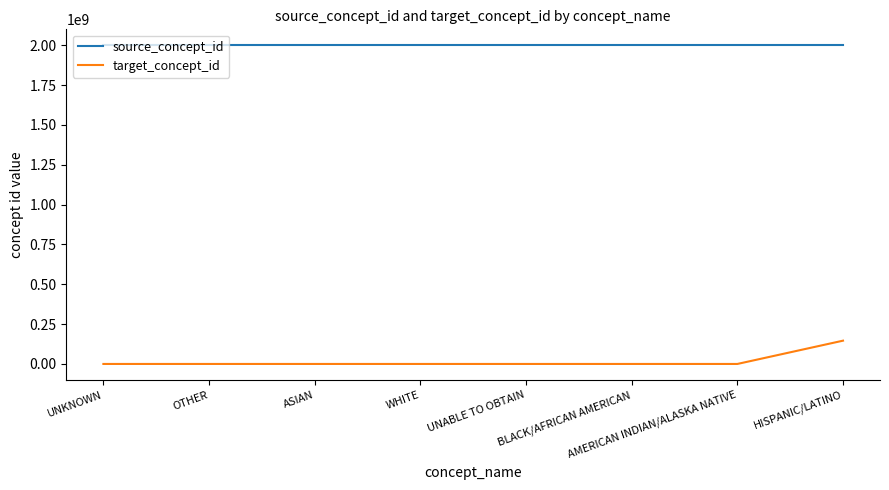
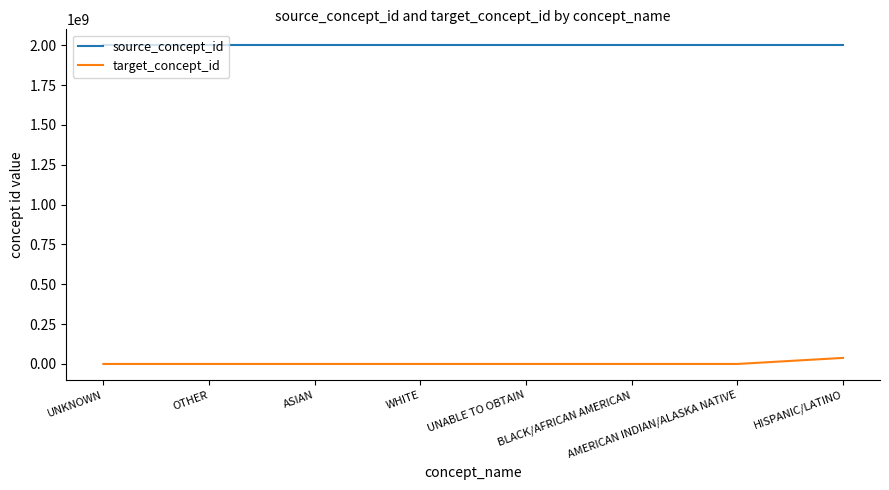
target_concept_id, HISPANIC/LATINO: 150000000 -> 40000000
